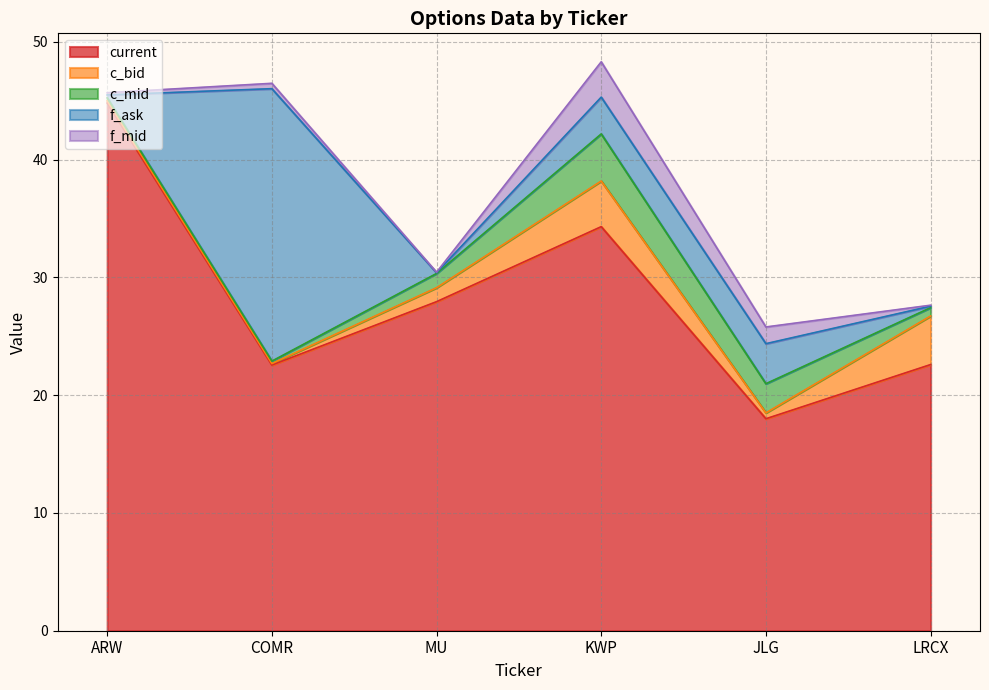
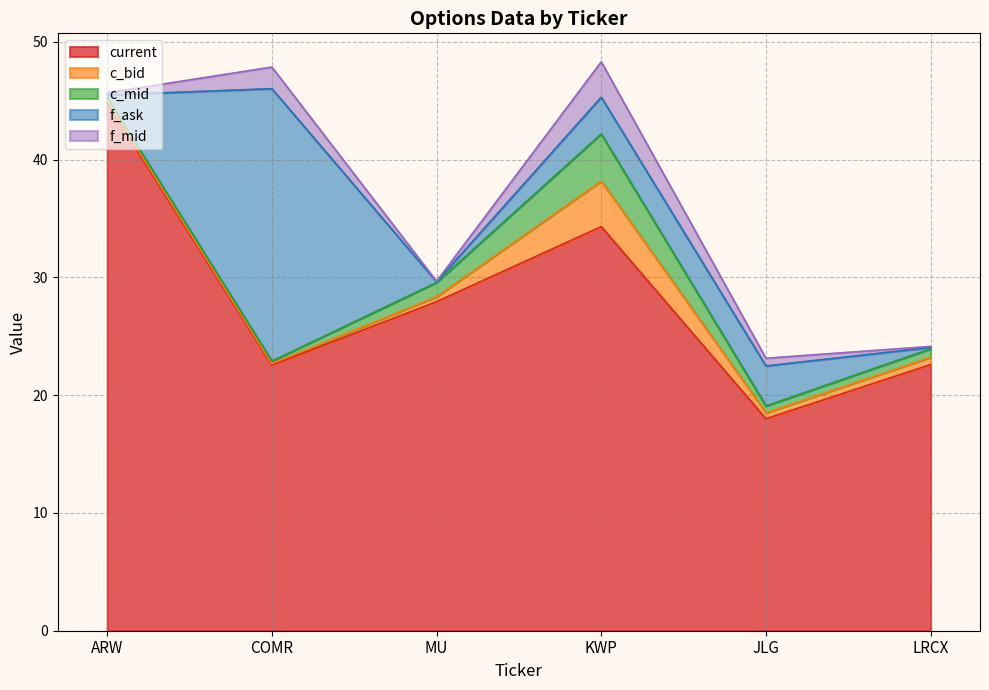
f_mid, COMR: 0.5 -> 1.8
c_bid, MU: 1.2 -> 0.4
c_mid, JLG: 2.5 -> 0.6
f_mid, JLG: 1.4 -> 0.7
c_bid, LRCX: 4.1 -> 0.6
